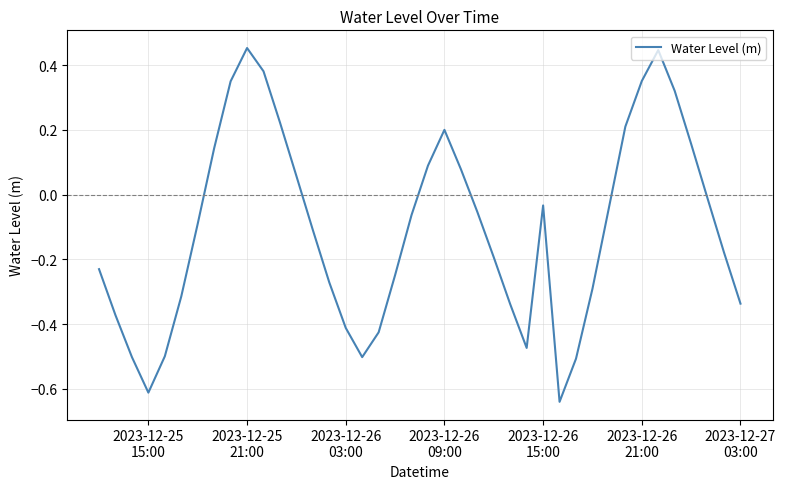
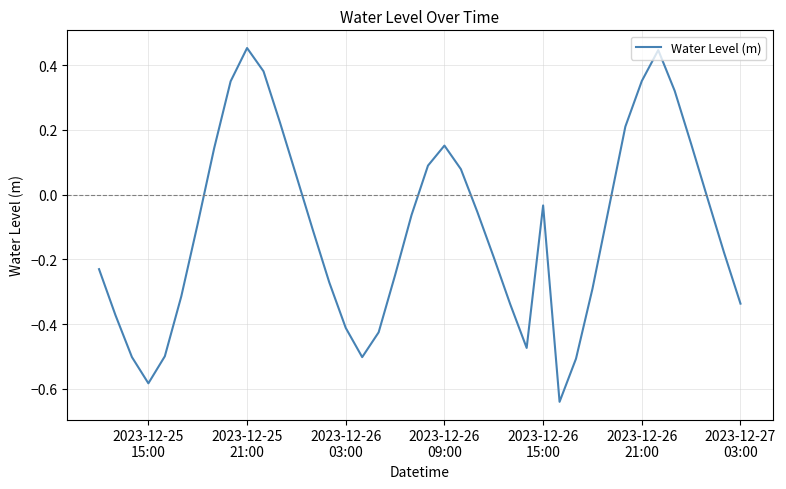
2023-12-25 15:00: -0.61 -> -0.58
2023-12-26 09:00: 0.20 -> 0.15
